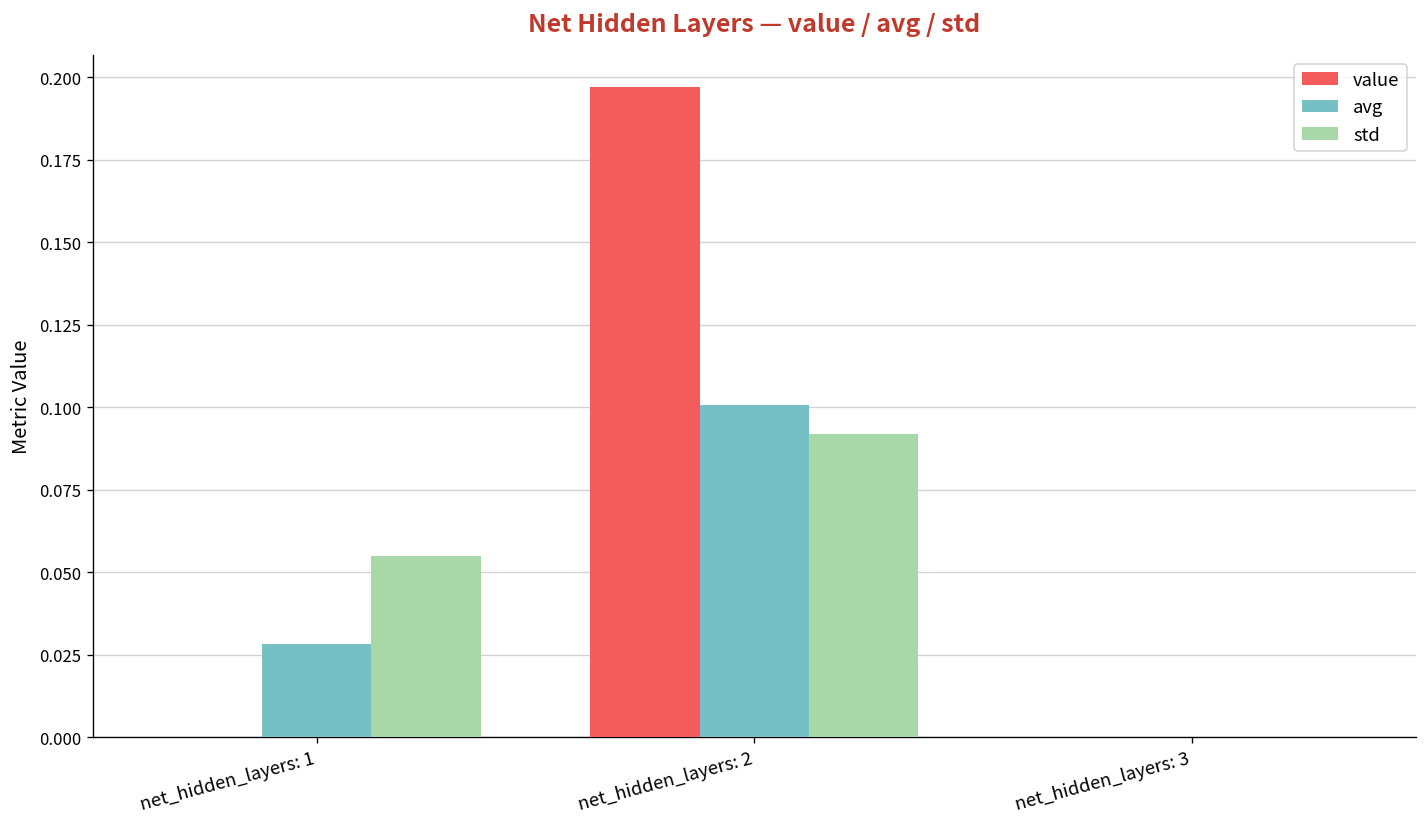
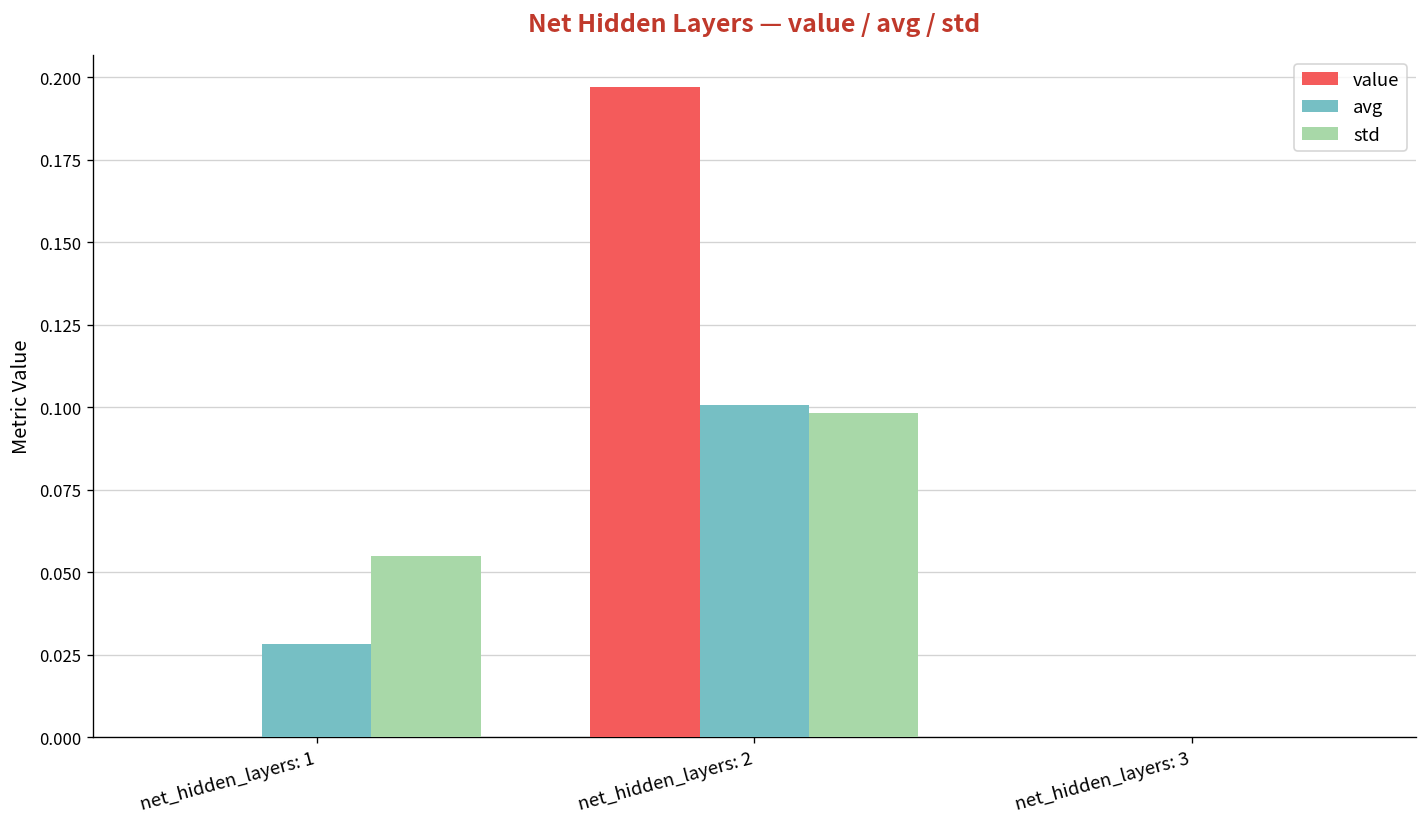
std, net_hidden_layers: 2: 0.092 -> 0.098
